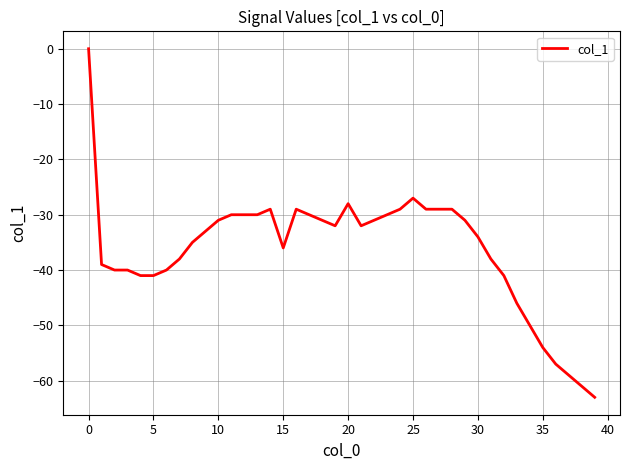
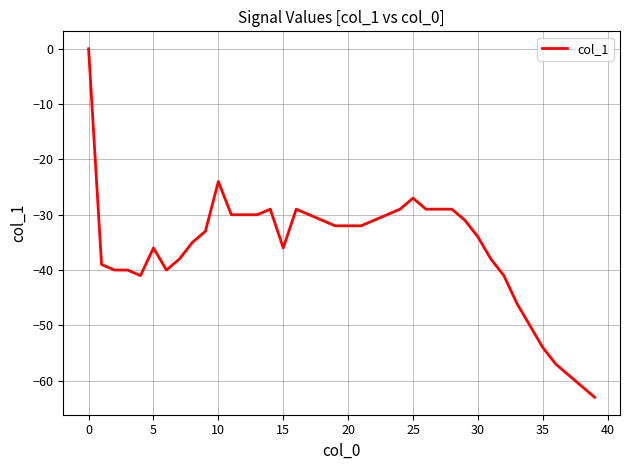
5: -41 -> -36
10: -31 -> -24
20: -28 -> -32
